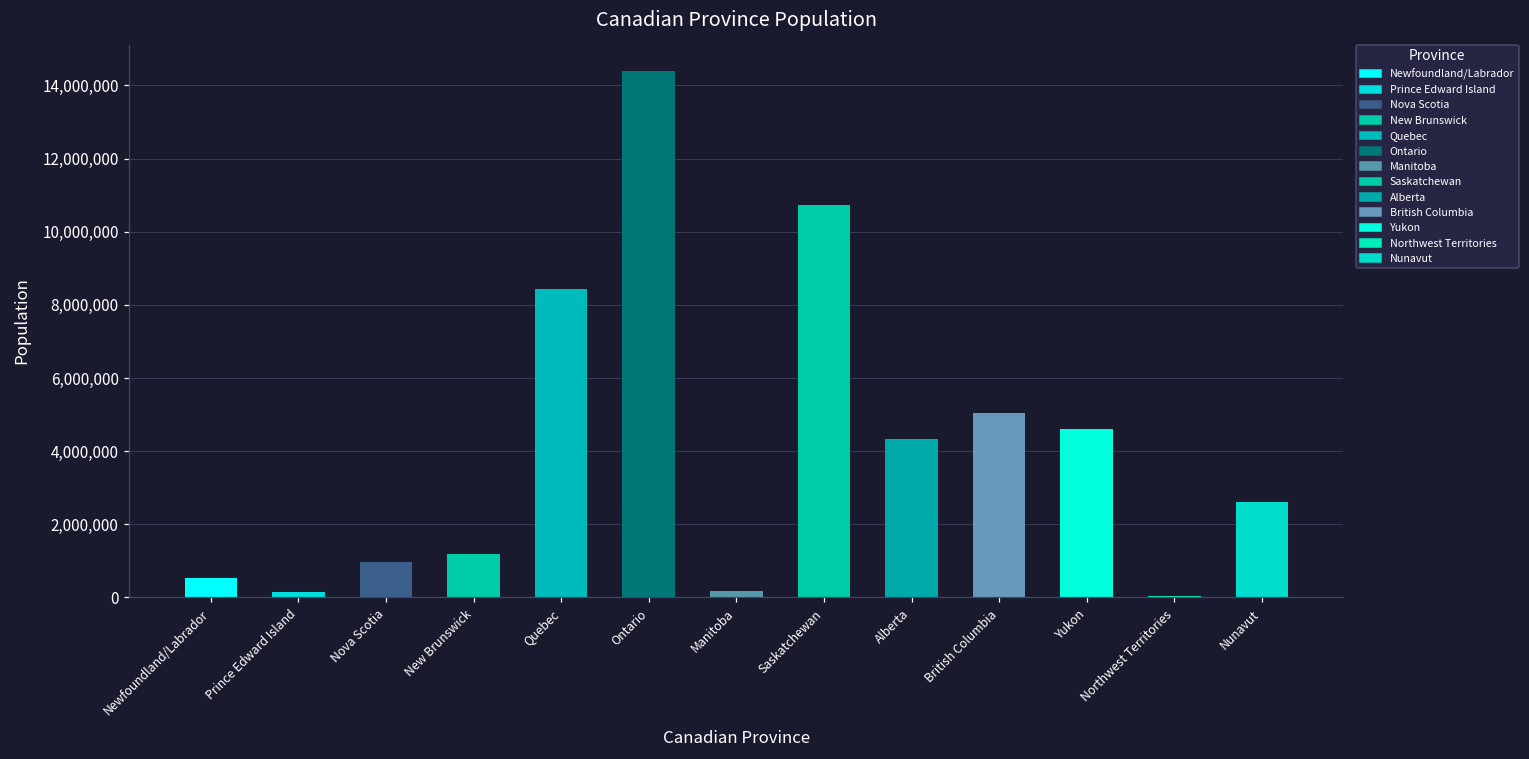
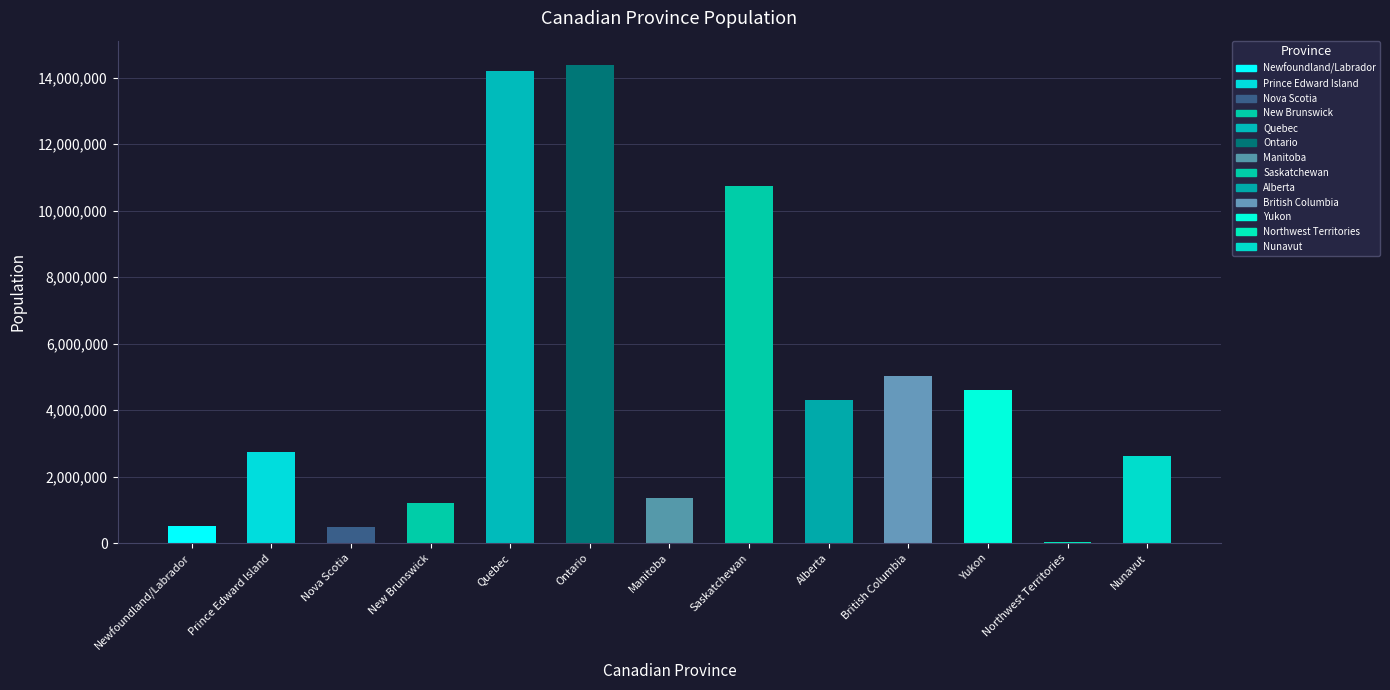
Prince Edward Island: 200,000 -> 2,700,000
Nova Scotia: 1,000,000 -> 500,000
Quebec: 8,400,000 -> 14,200,000
Manitoba: 200,000 -> 1,400,000
